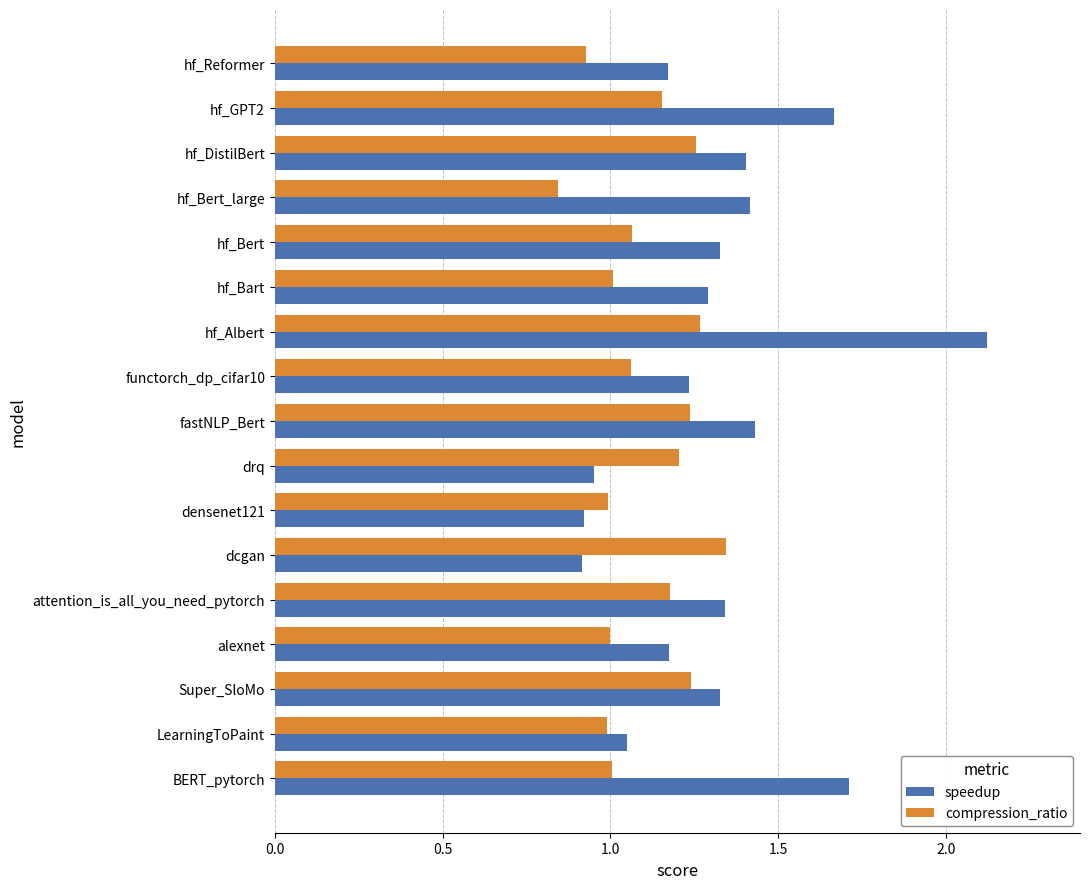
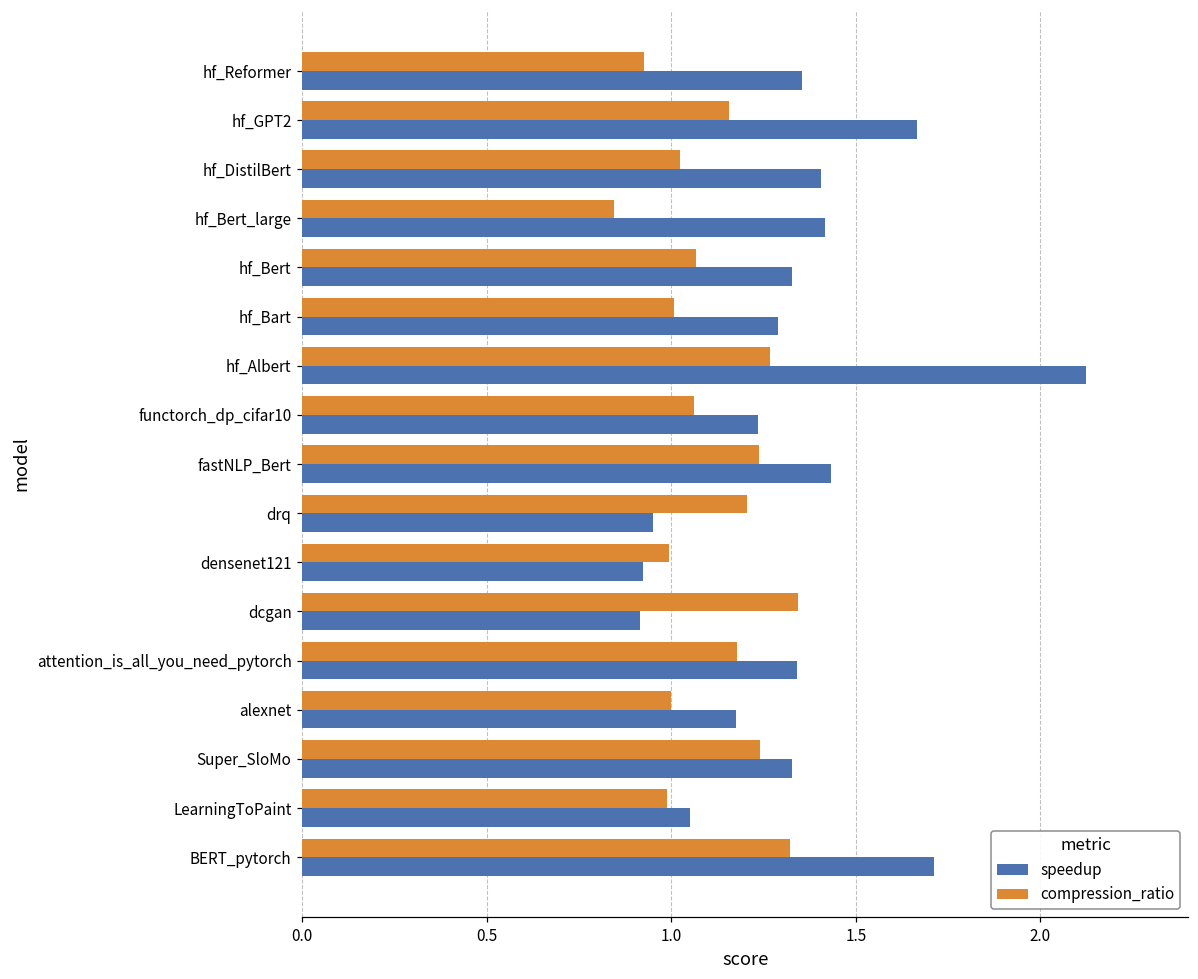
speedup, hf_Reformer: 1.17 -> 1.35
compression_ratio, hf_DistilBert: 1.25 -> 1.02
compression_ratio, BERT_pytorch: 1.00 -> 1.32
